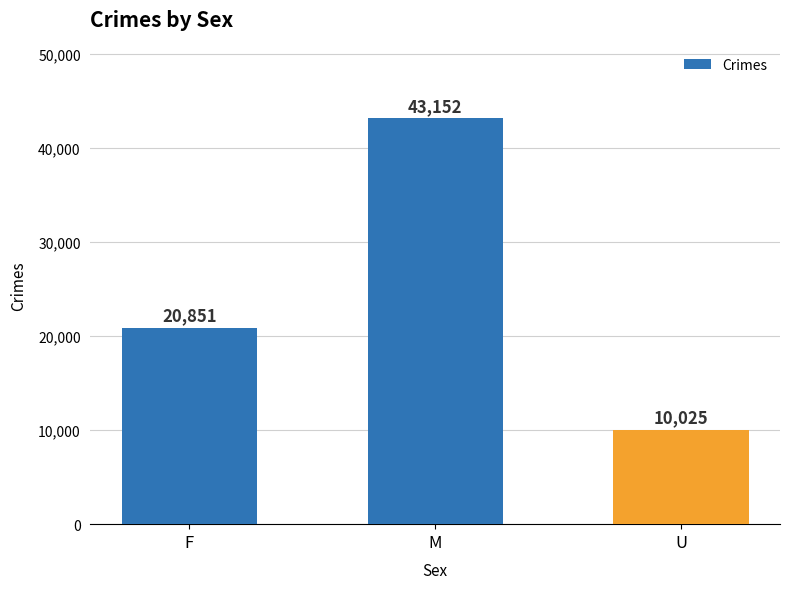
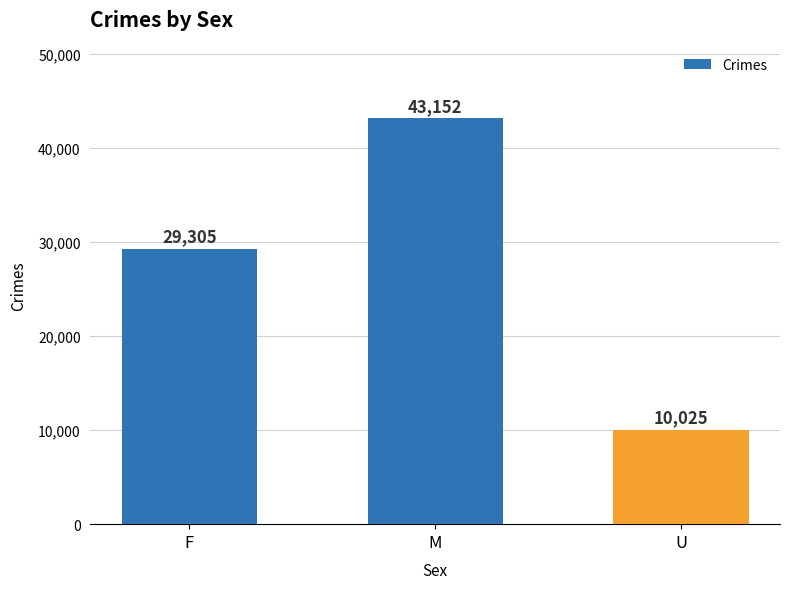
F: 20,851 -> 29,305
